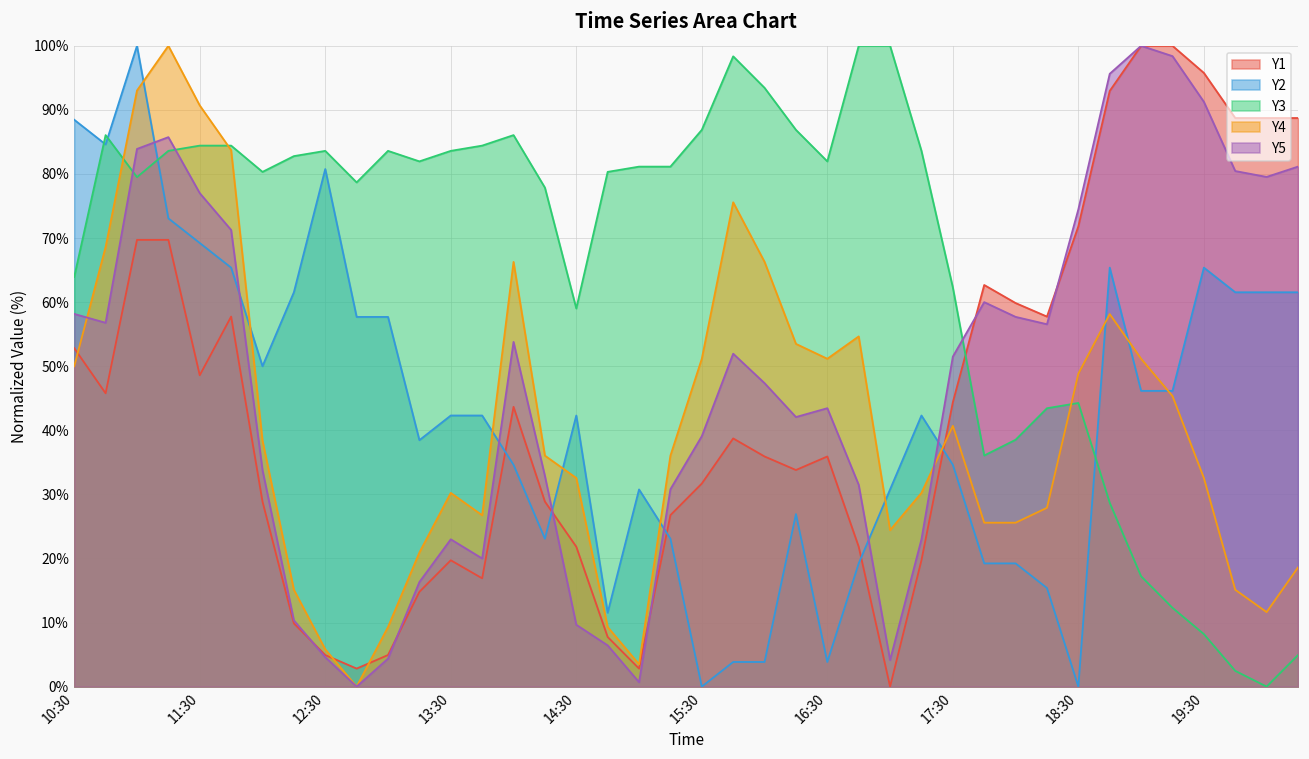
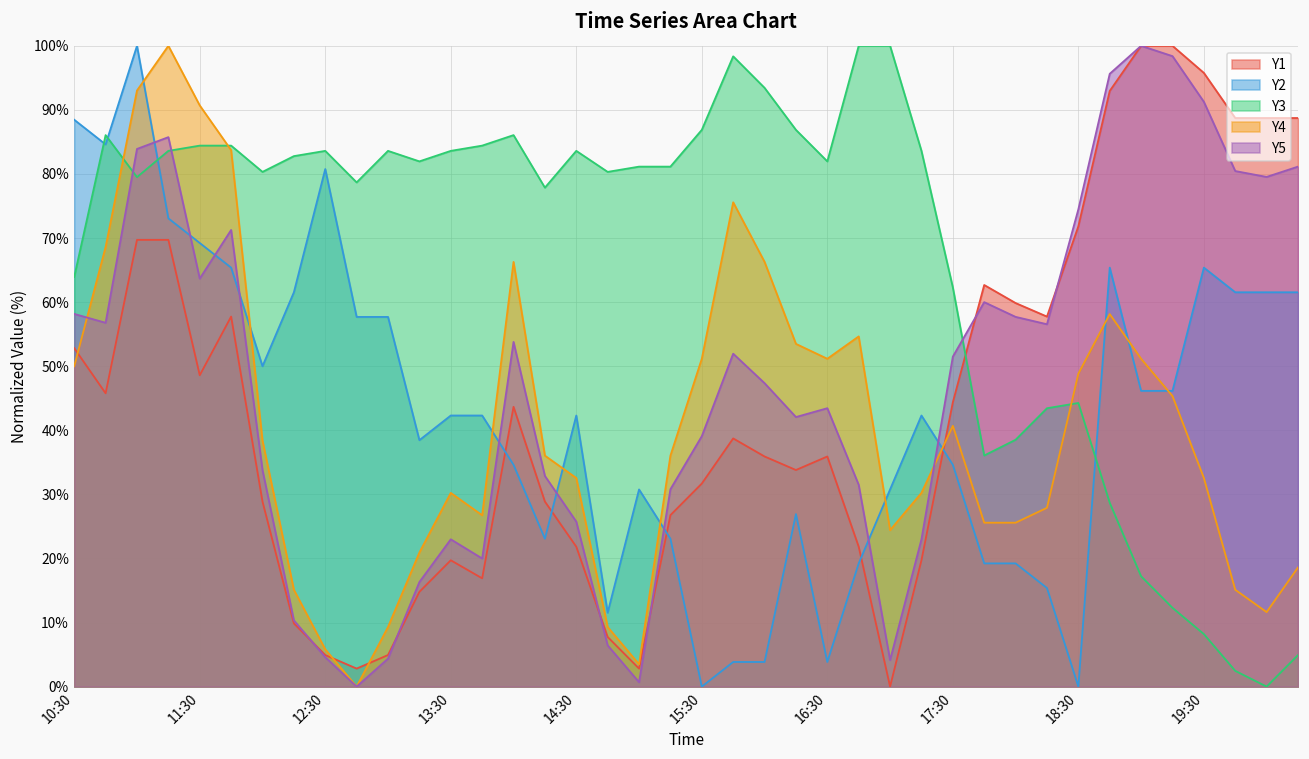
Y5, 11:30: 77% -> 64%
Y3, 14:30: 59% -> 84%
Y5, 14:30: 10% -> 26%
